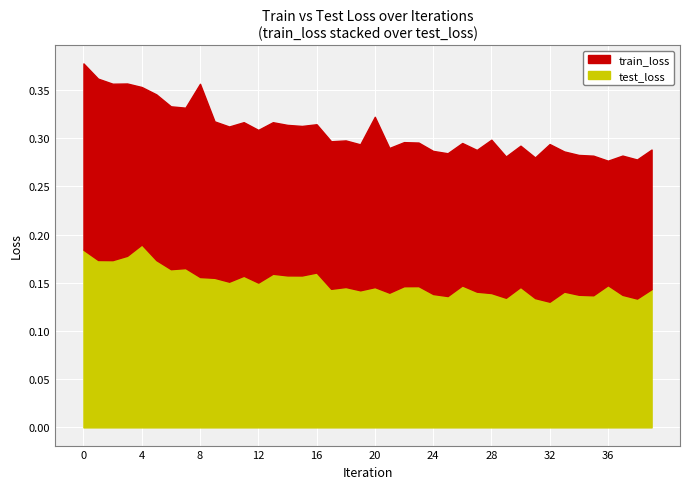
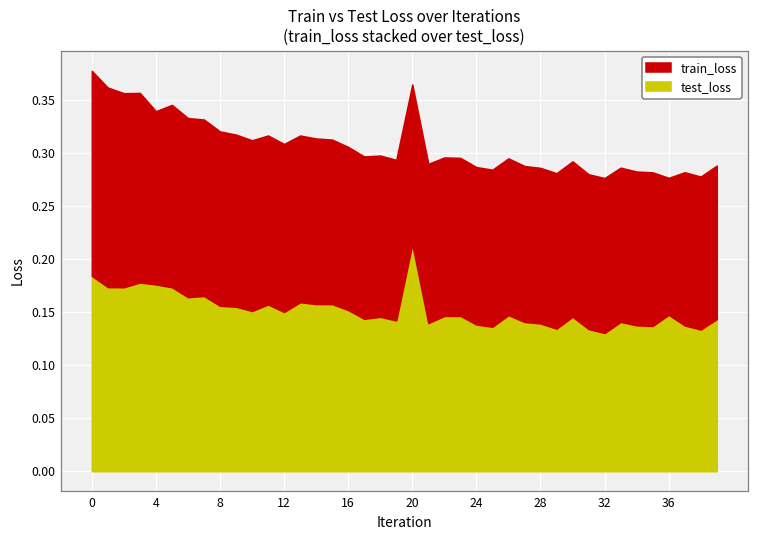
test_loss, 4: 0.19 -> 0.18
train_loss, 8: 0.20 -> 0.16
test_loss, 16: 0.16 -> 0.15
test_loss, 20: 0.15 -> 0.21
train_loss, 20: 0.18 -> 0.15
train_loss, 28: 0.16 -> 0.15
train_loss, 32: 0.16 -> 0.15
